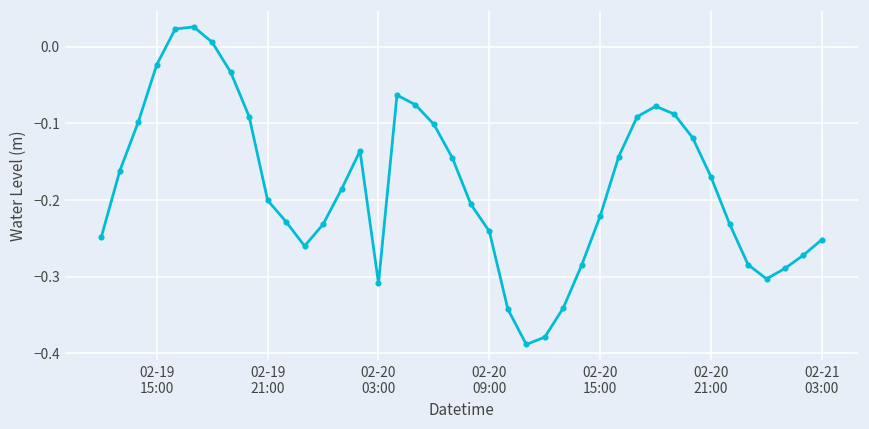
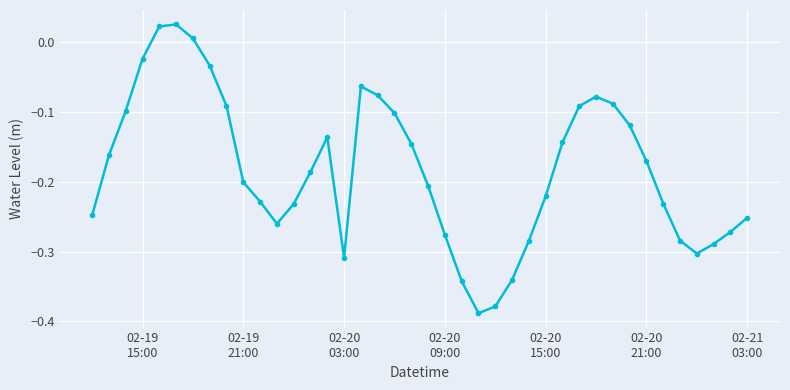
02-20 09:00: -0.24 -> -0.28
